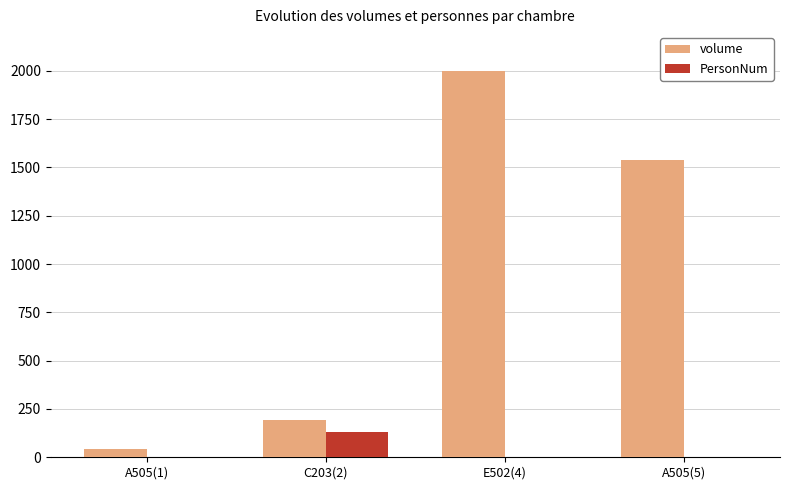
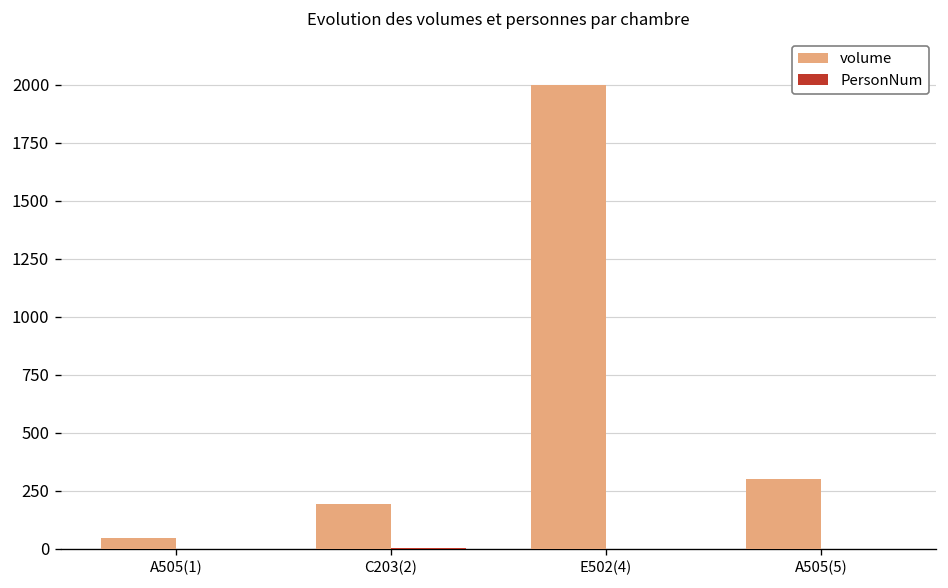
PersonNum, C203(2): 130 -> 0
volume, A505(5): 1540 -> 300
